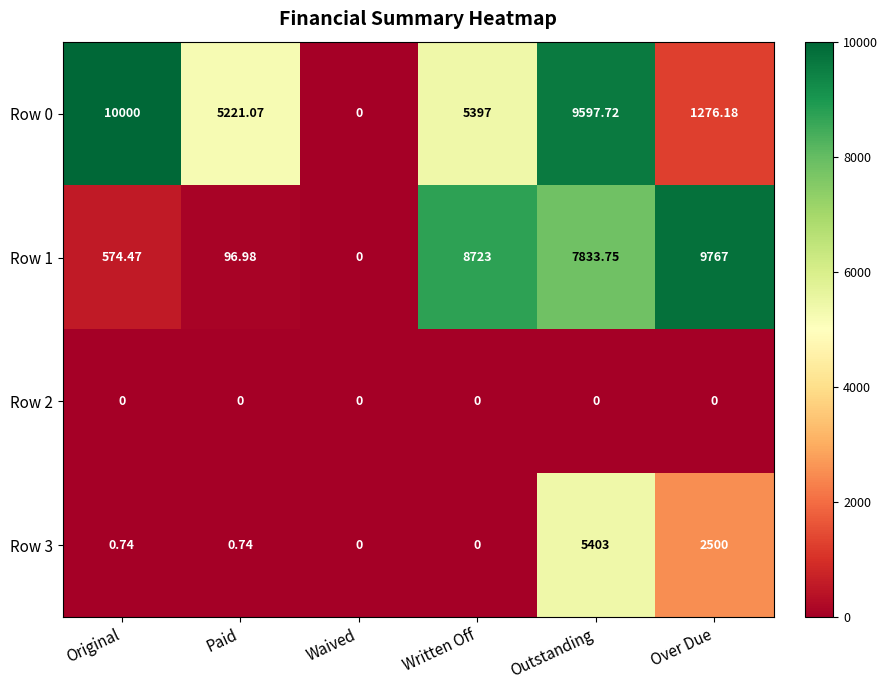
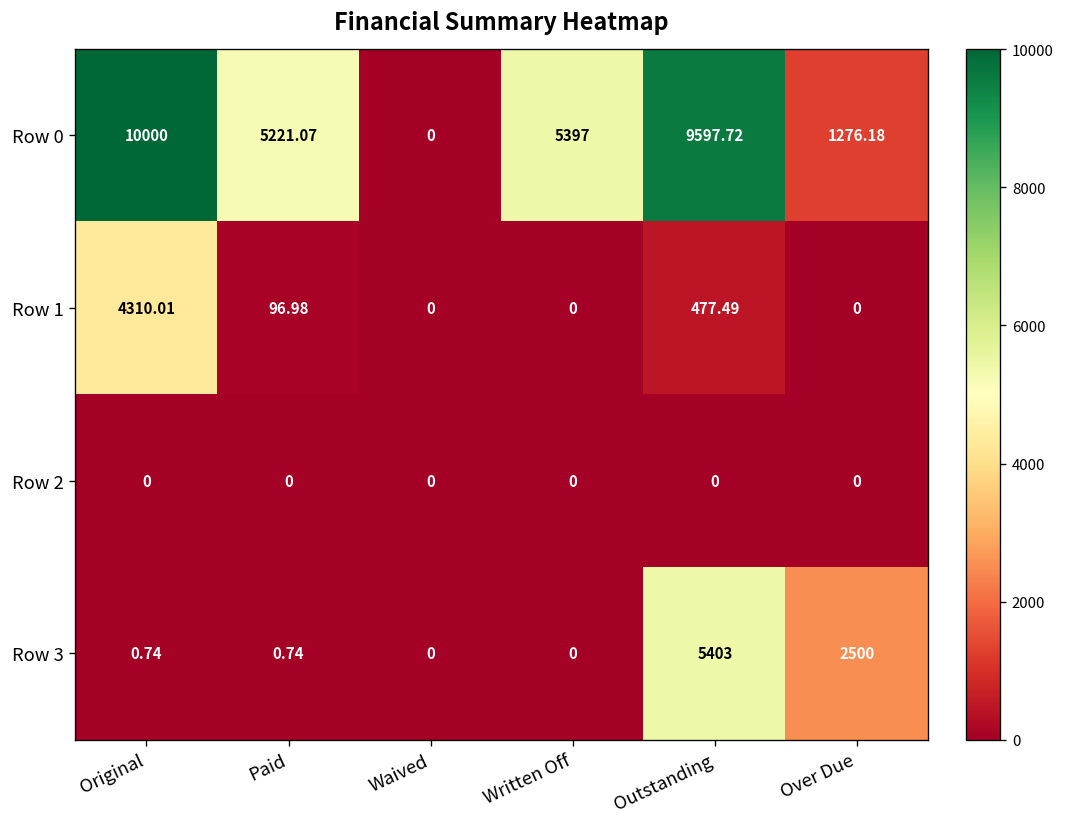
Row 1, Original: 574.47 -> 4310.01
Row 1, Written Off: 8723 -> 0
Row 1, Outstanding: 7833.75 -> 477.49
Row 1, Over Due: 9767 -> 0
